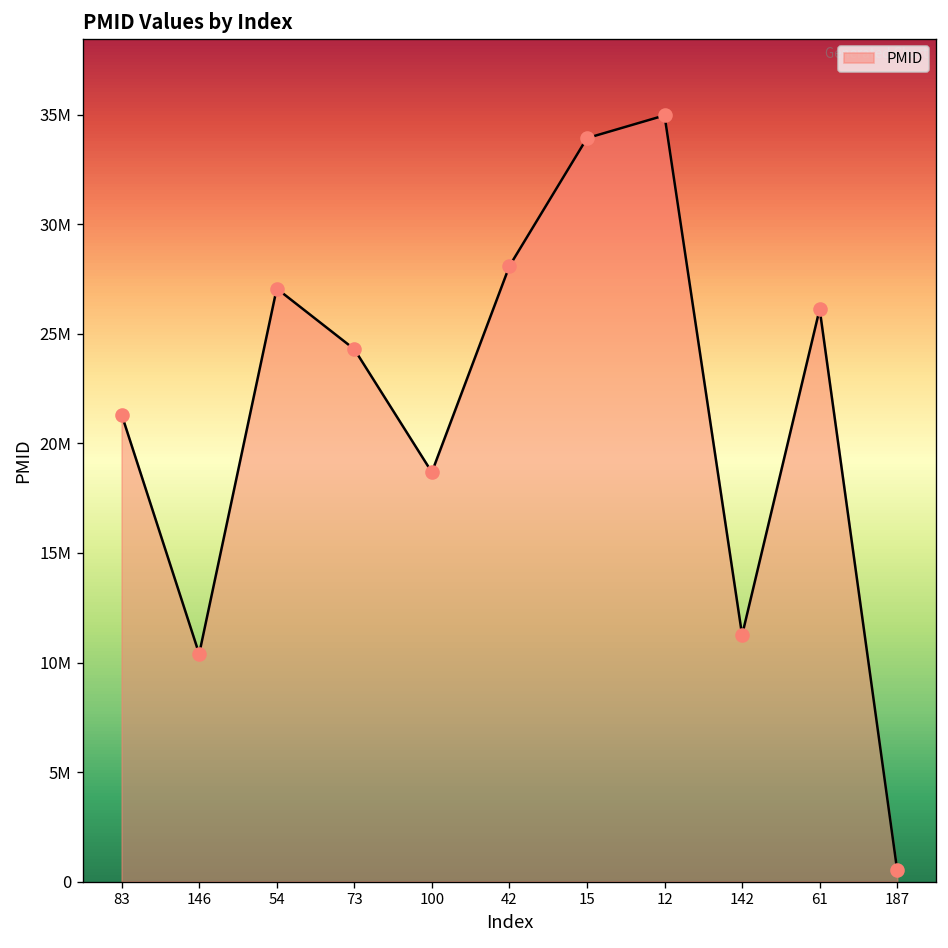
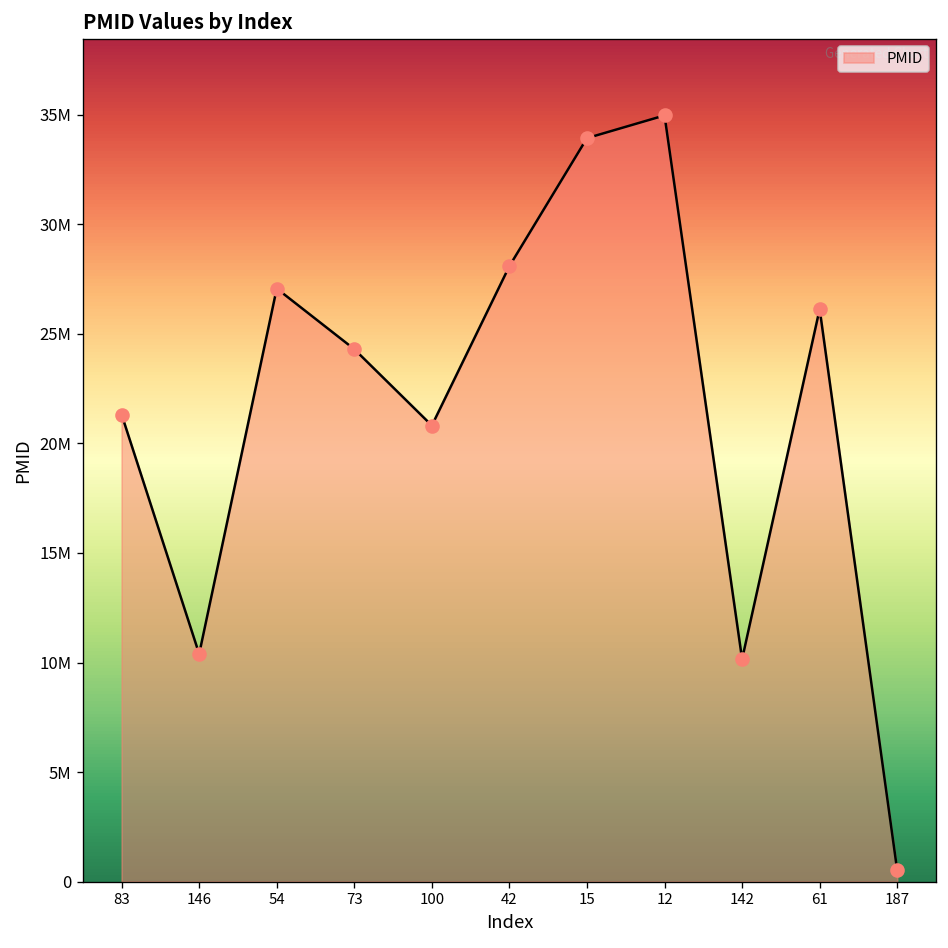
100: 18700000 -> 20800000
142: 11300000 -> 10200000
